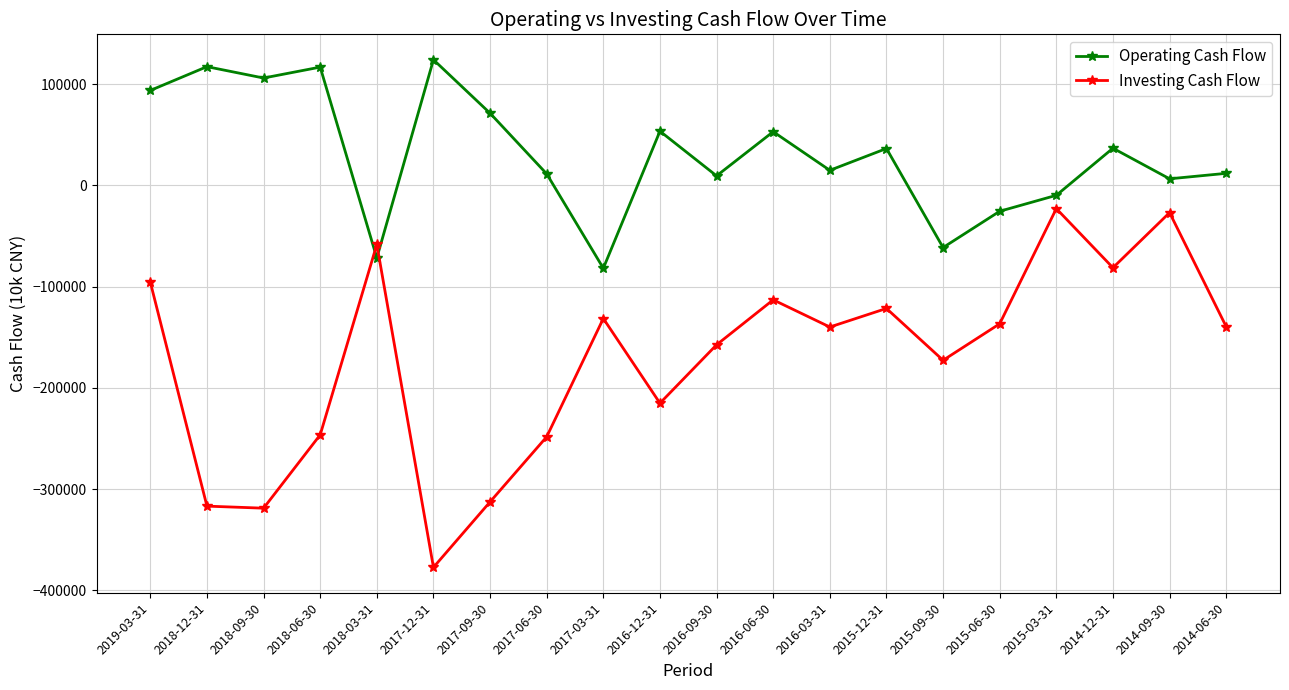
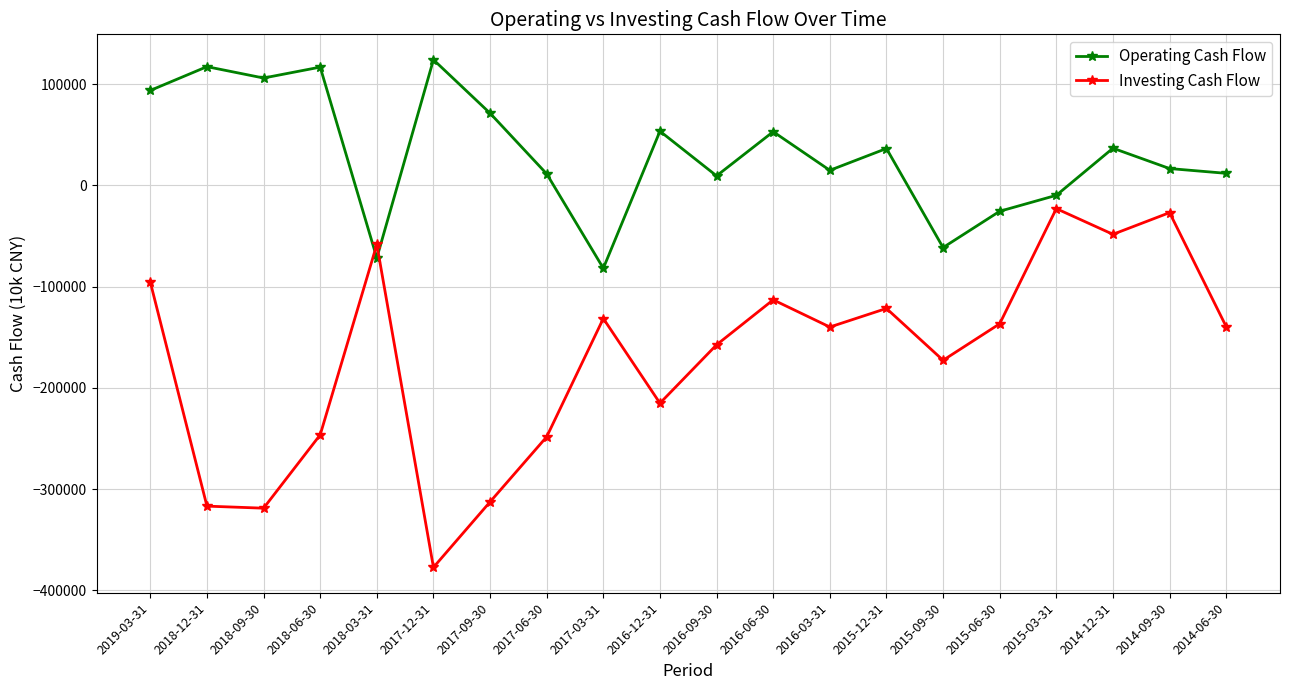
Investing Cash Flow, 2014-12-31: -81000 -> -48000
Operating Cash Flow, 2014-09-30: 7000 -> 17000
